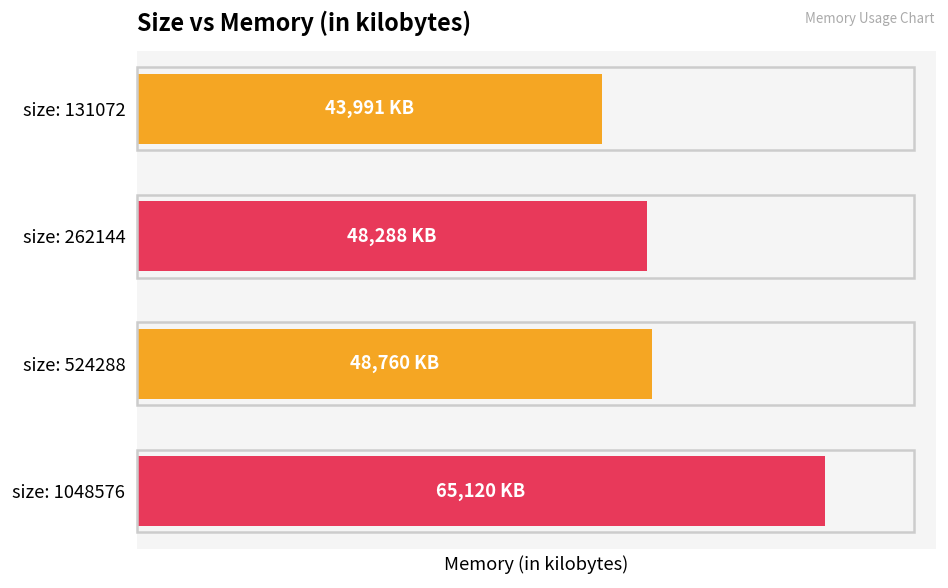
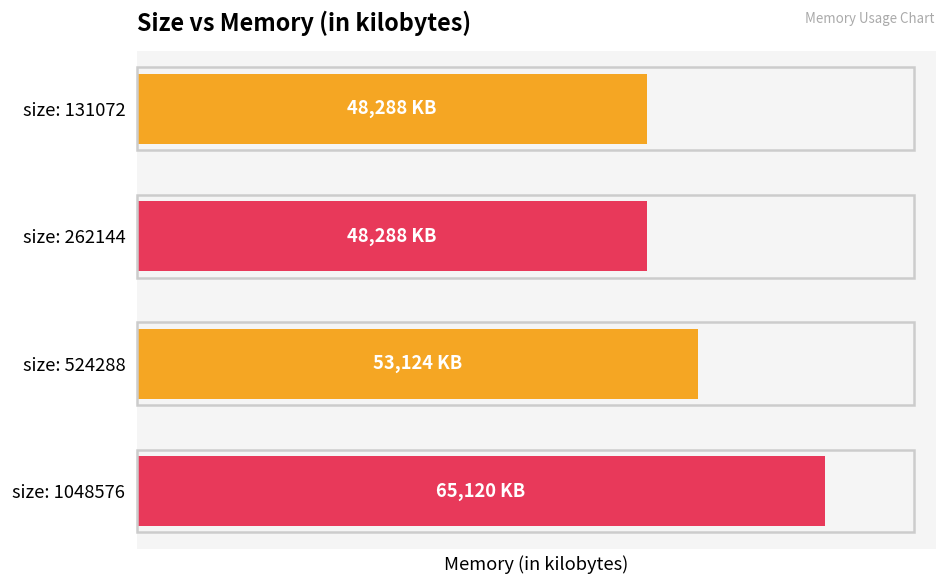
size: 131072: 43,991 -> 48,288
size: 524288: 48,760 -> 53,124
